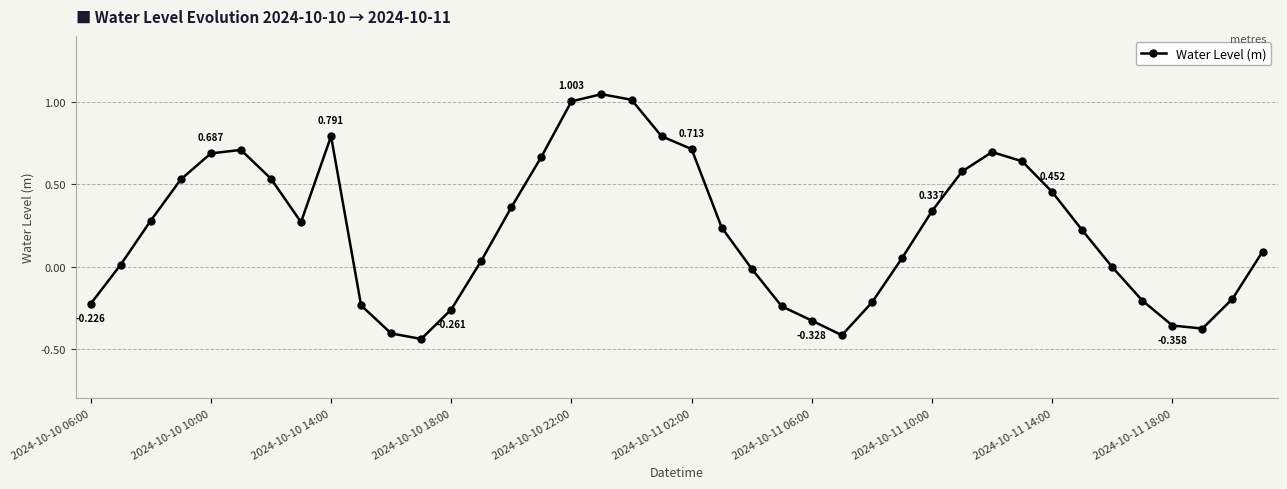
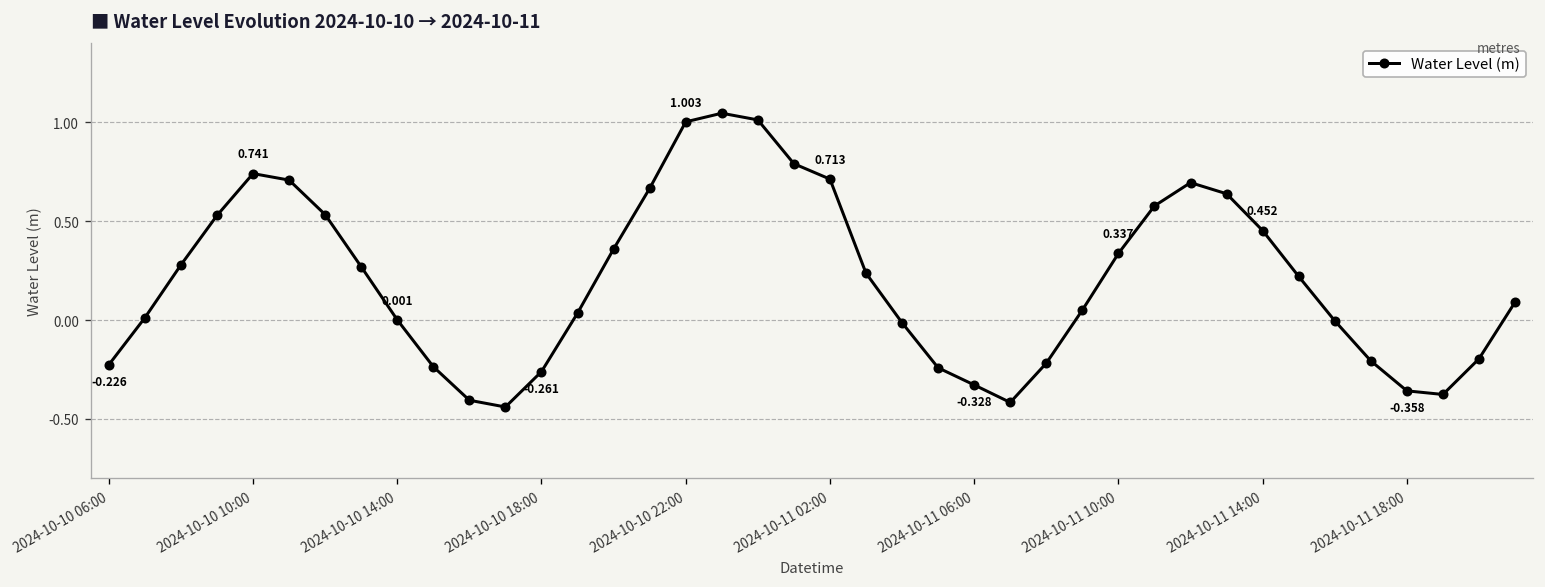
2024-10-10 10:00: 0.687 -> 0.741
2024-10-10 14:00: 0.791 -> 0.001
